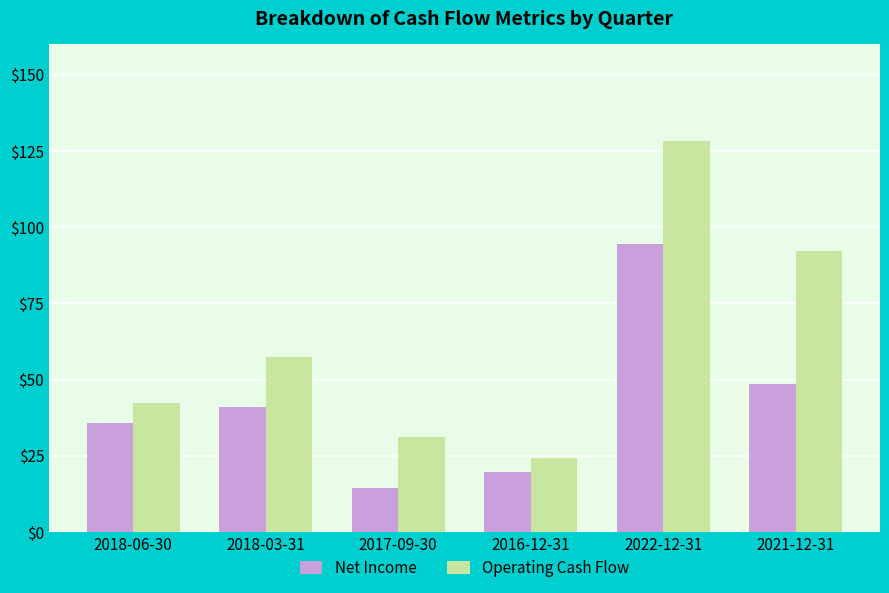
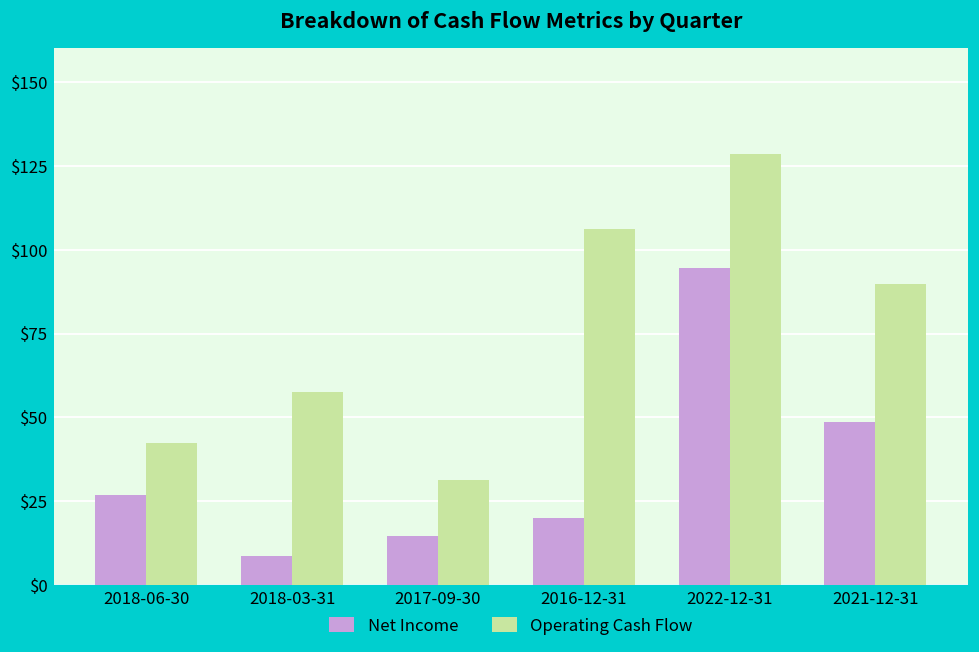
Net Income, 2018-06-30: $36 -> $27
Net Income, 2018-03-31: $41 -> $9
Operating Cash Flow, 2016-12-31: $24 -> $106
Operating Cash Flow, 2021-12-31: $92 -> $90
